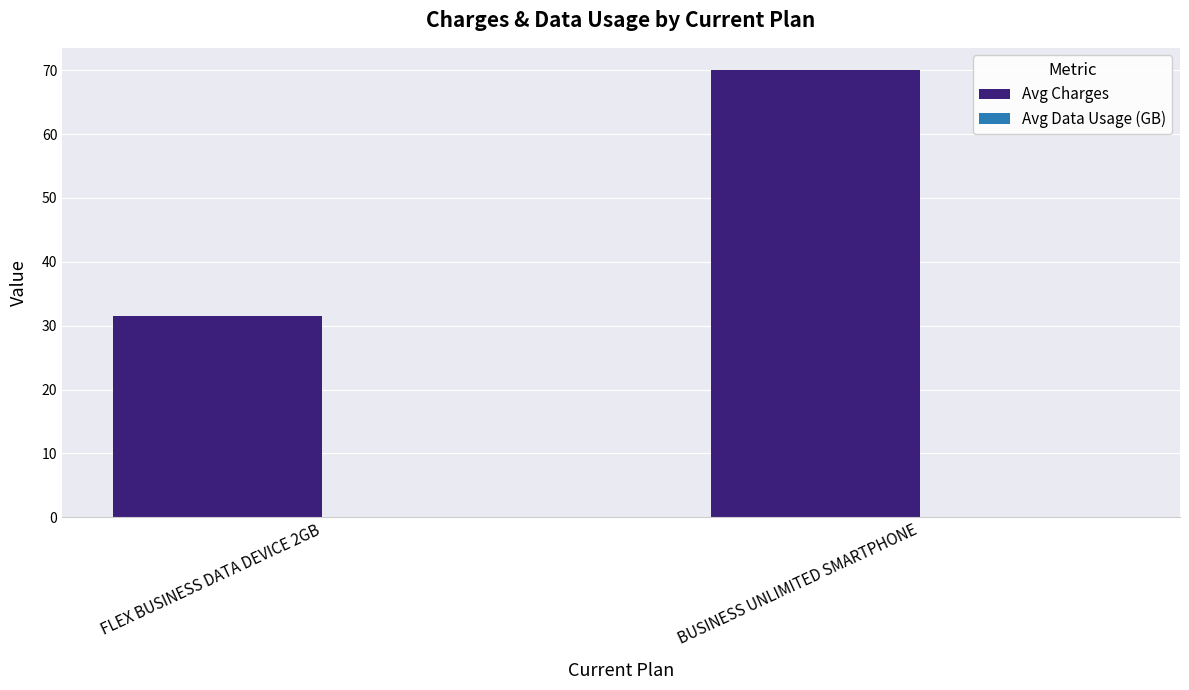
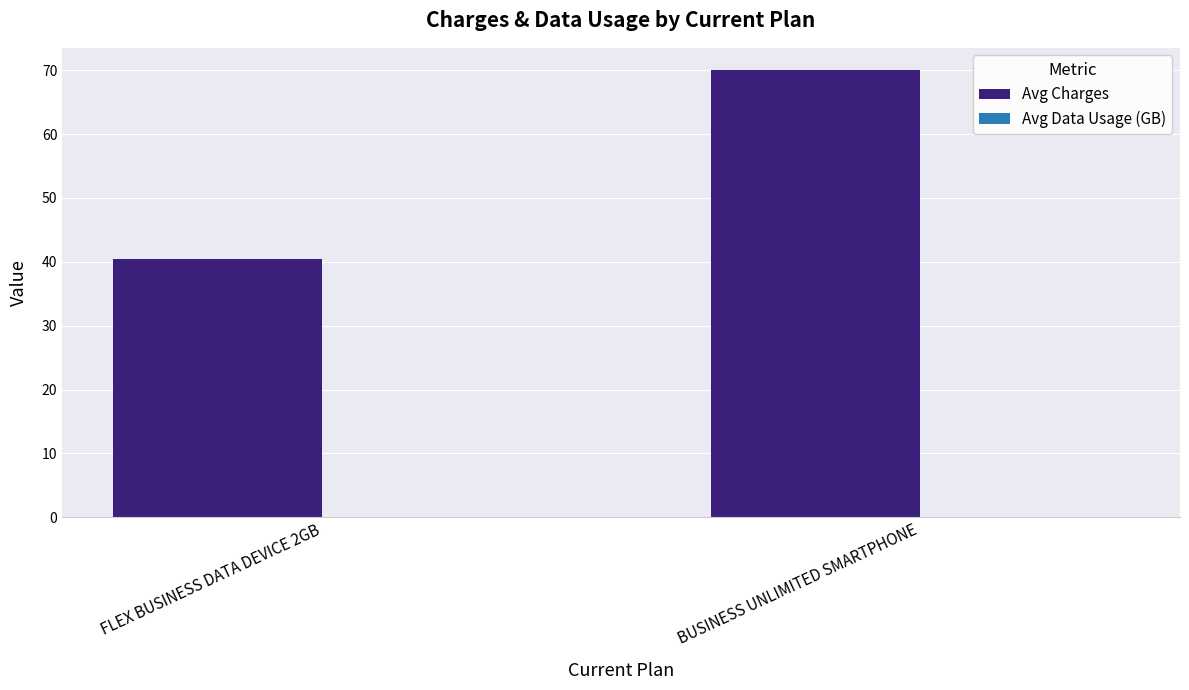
Avg Charges, FLEX BUSINESS DATA DEVICE 2GB: 32 -> 40
